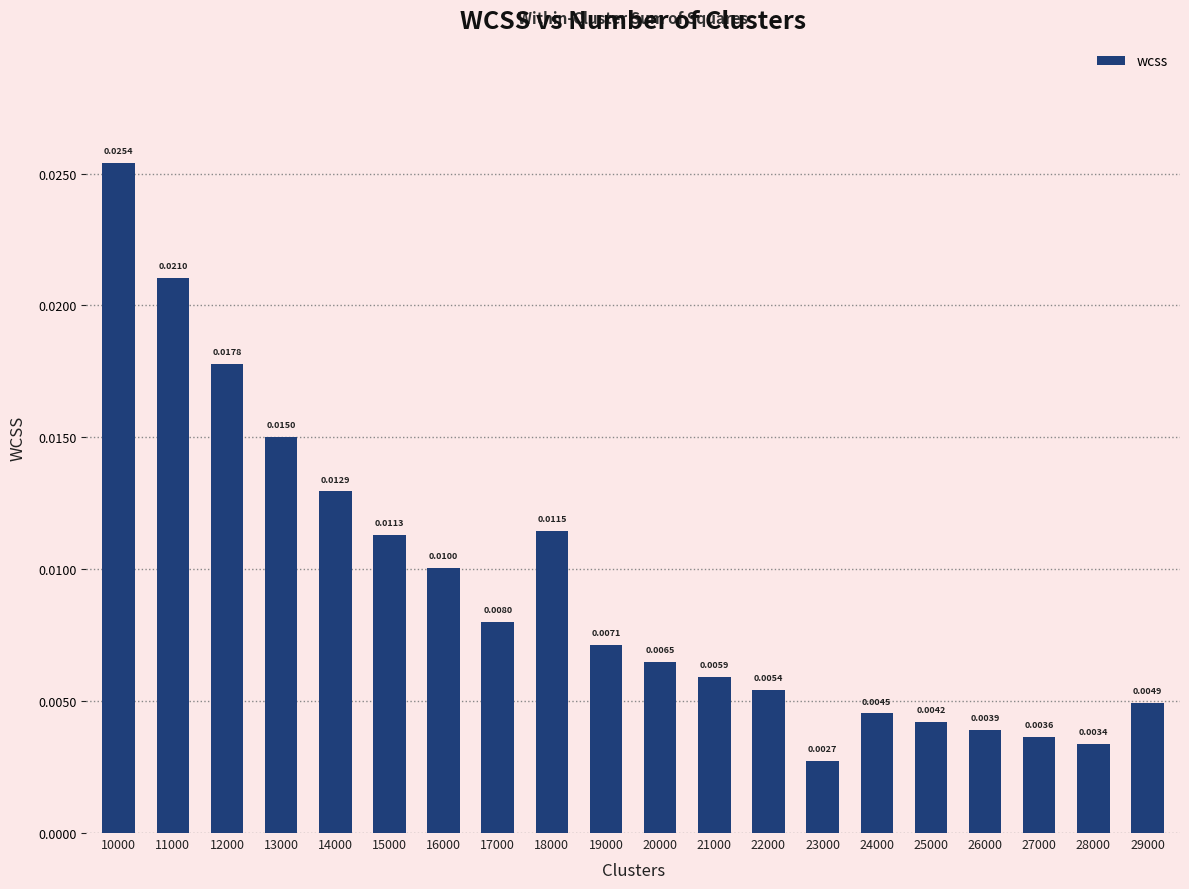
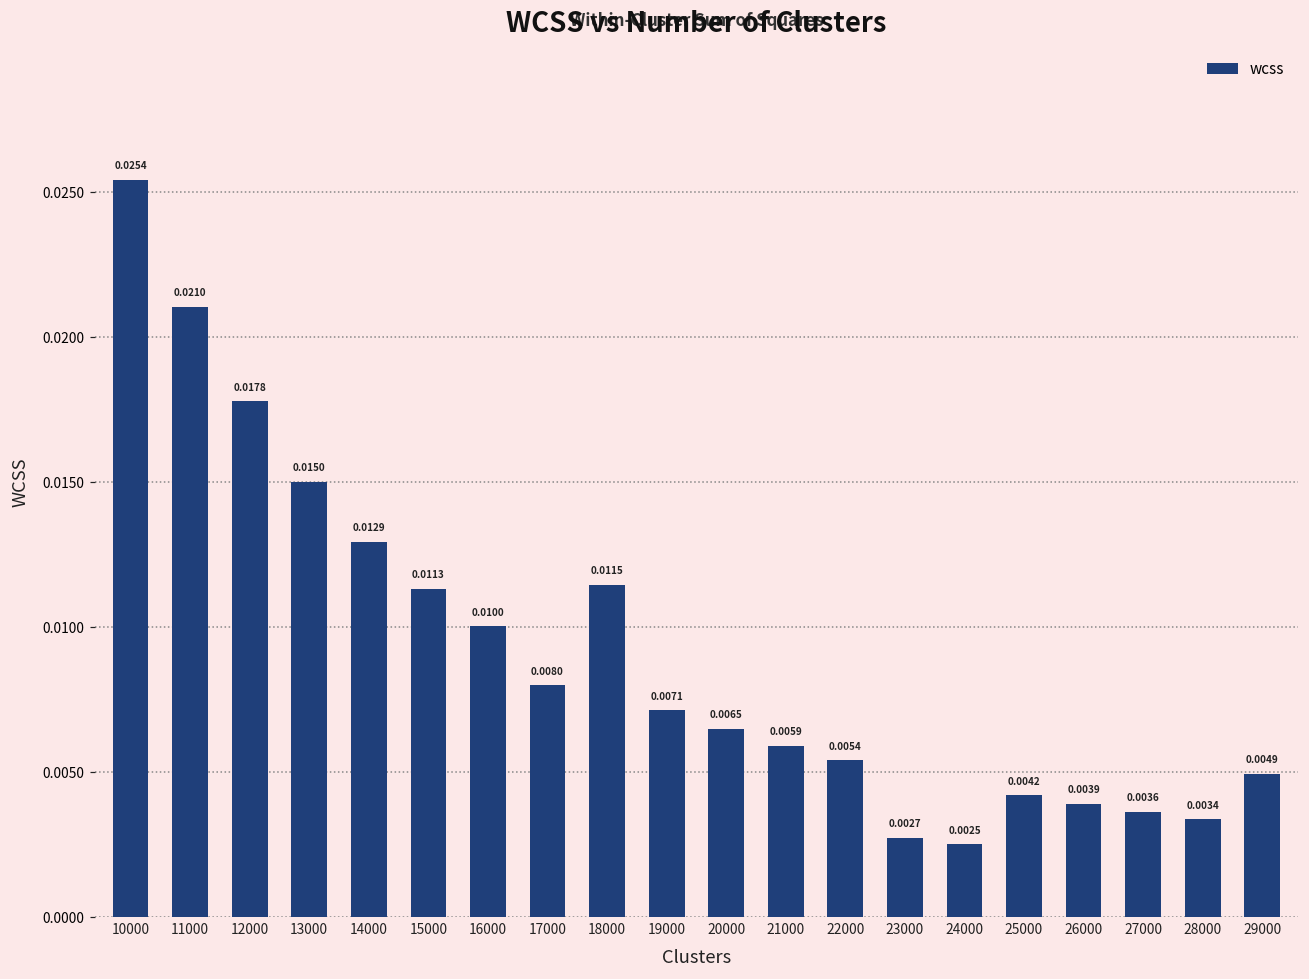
24000: 0.0045 -> 0.0025
